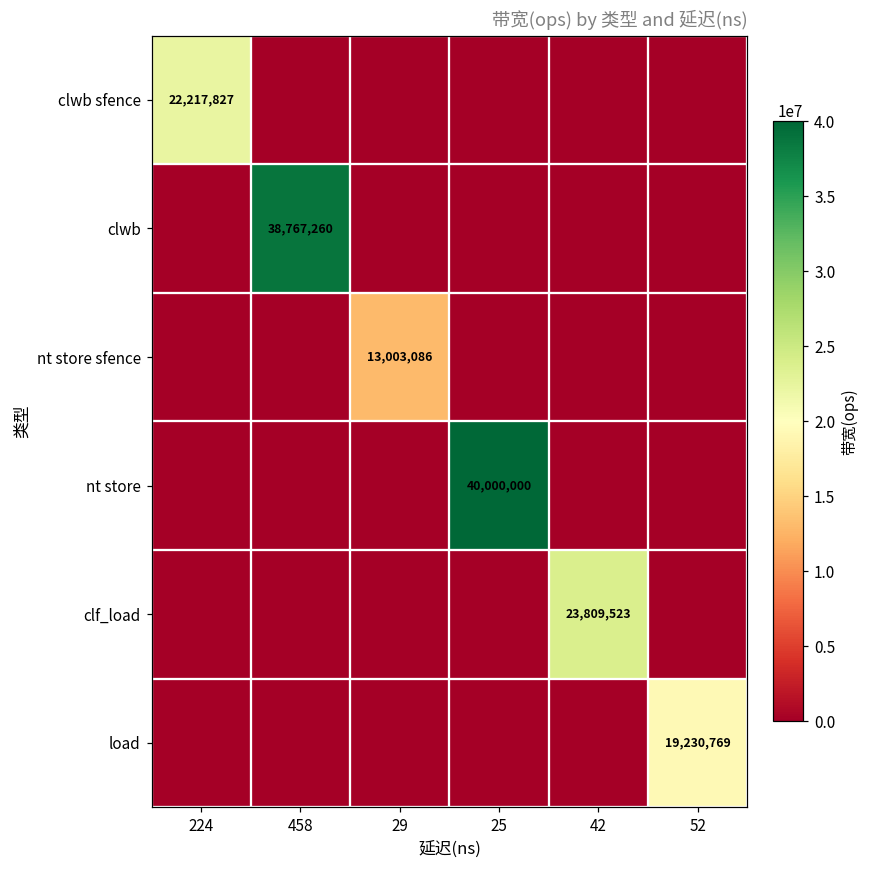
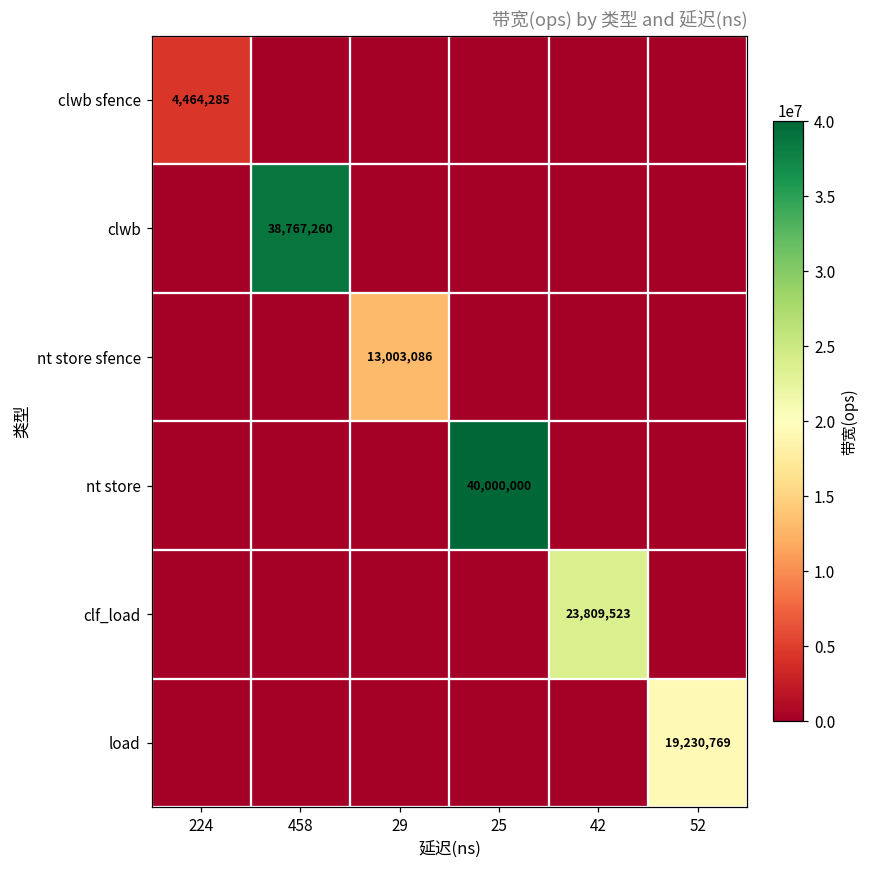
clwb sfence, 224: 22,217,827 -> 4,464,285
